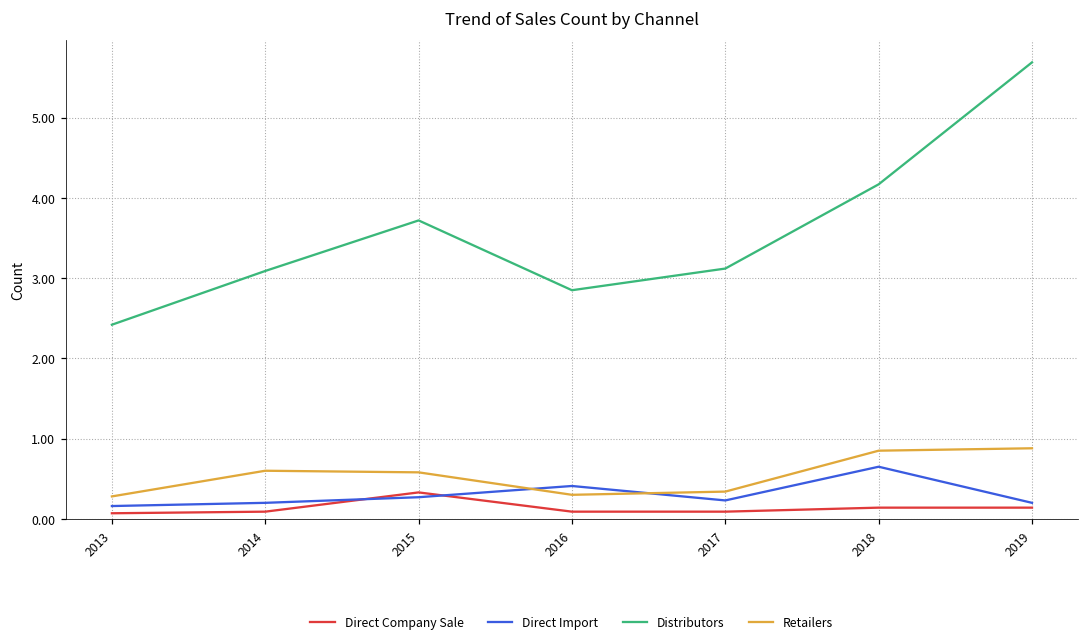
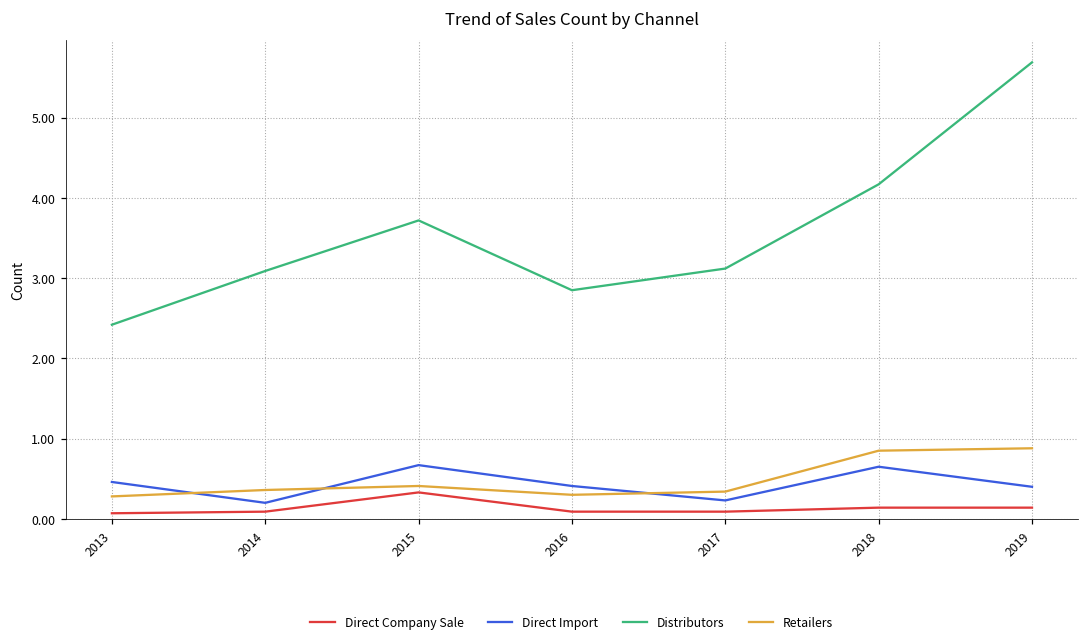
Direct Import, 2013: 0.2 -> 0.5
Retailers, 2014: 0.6 -> 0.4
Direct Import, 2015: 0.3 -> 0.7
Retailers, 2015: 0.6 -> 0.4
Direct Import, 2019: 0.2 -> 0.4
